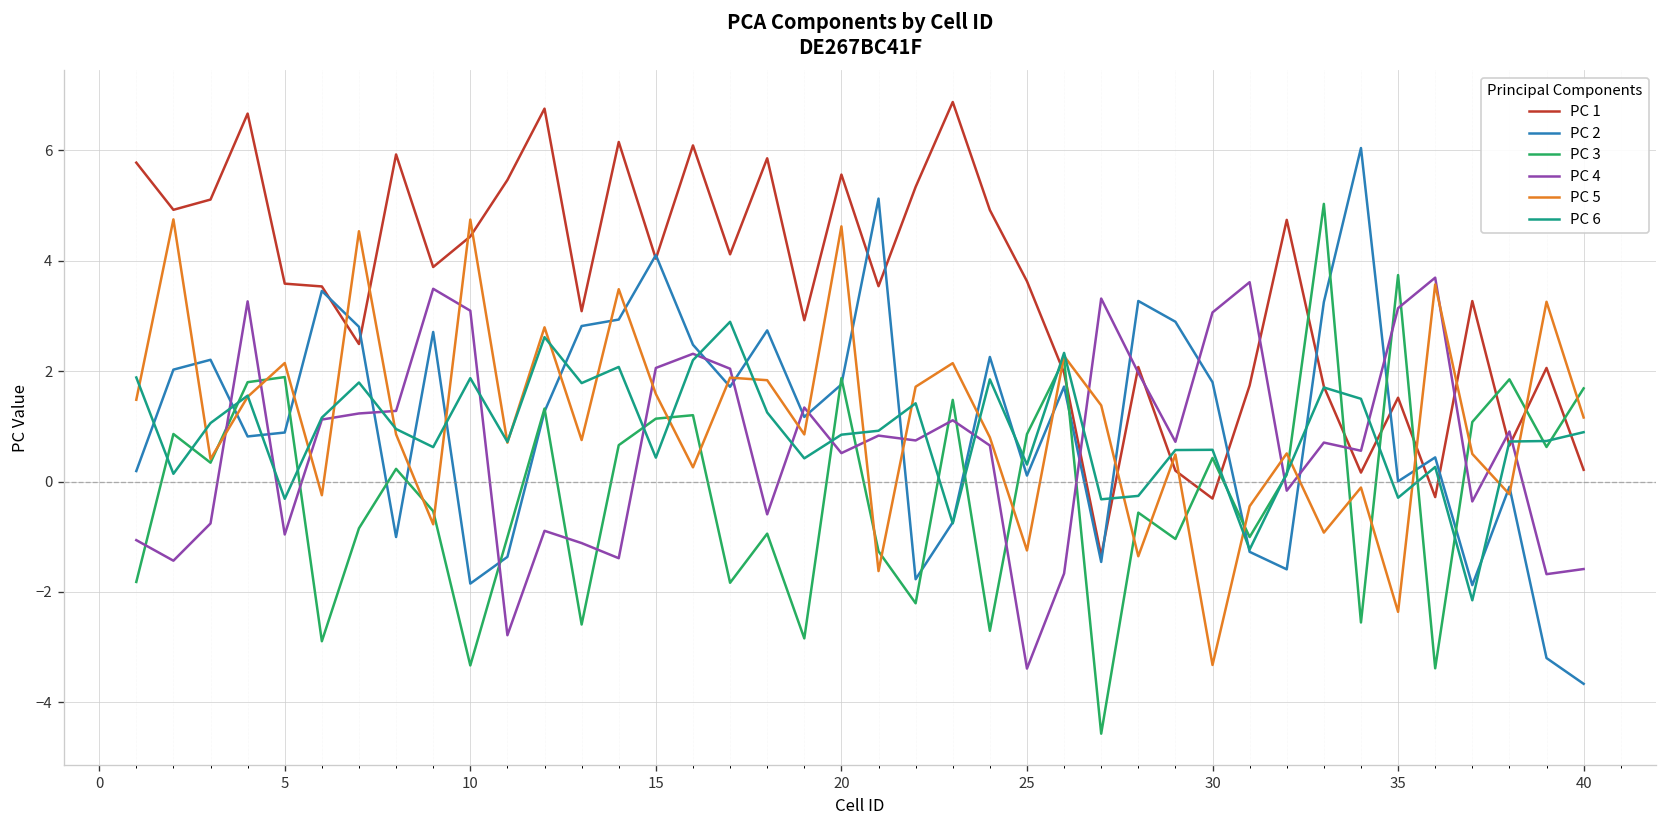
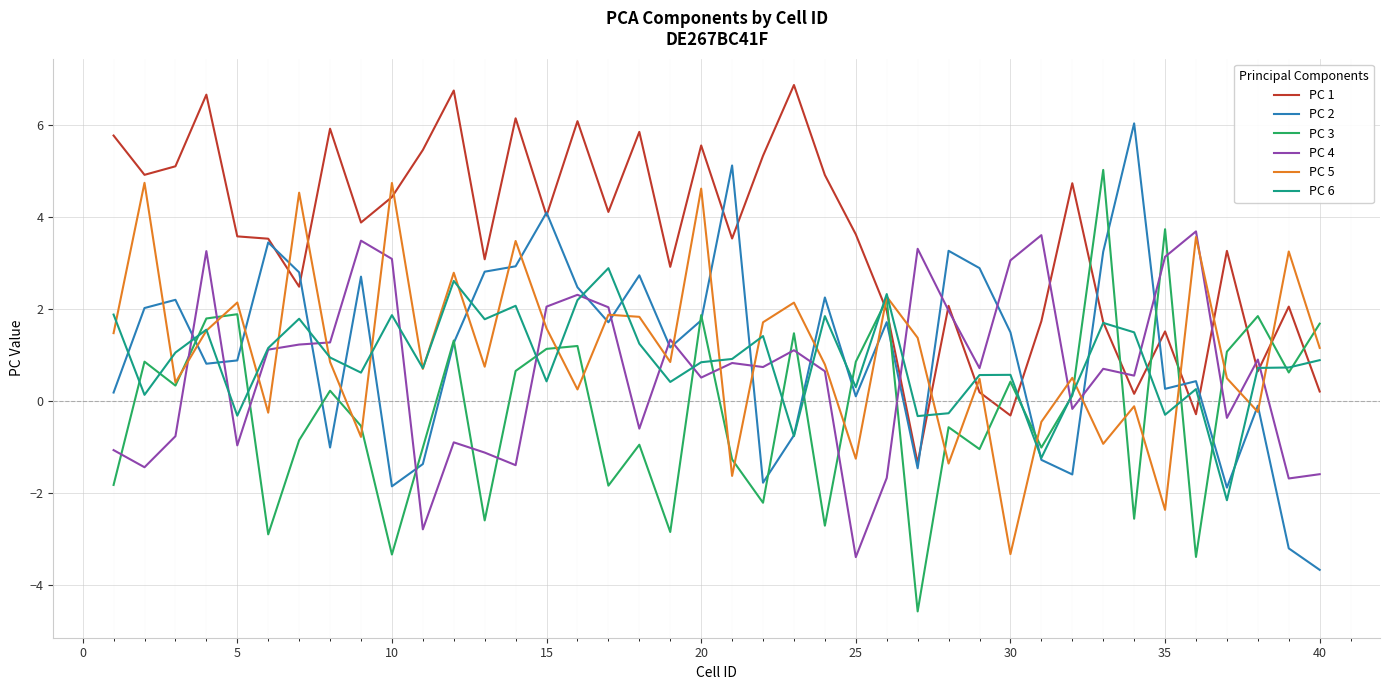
PC 2, 30: 1.8 -> 1.5
PC 2, 35: 0.0 -> 0.3
